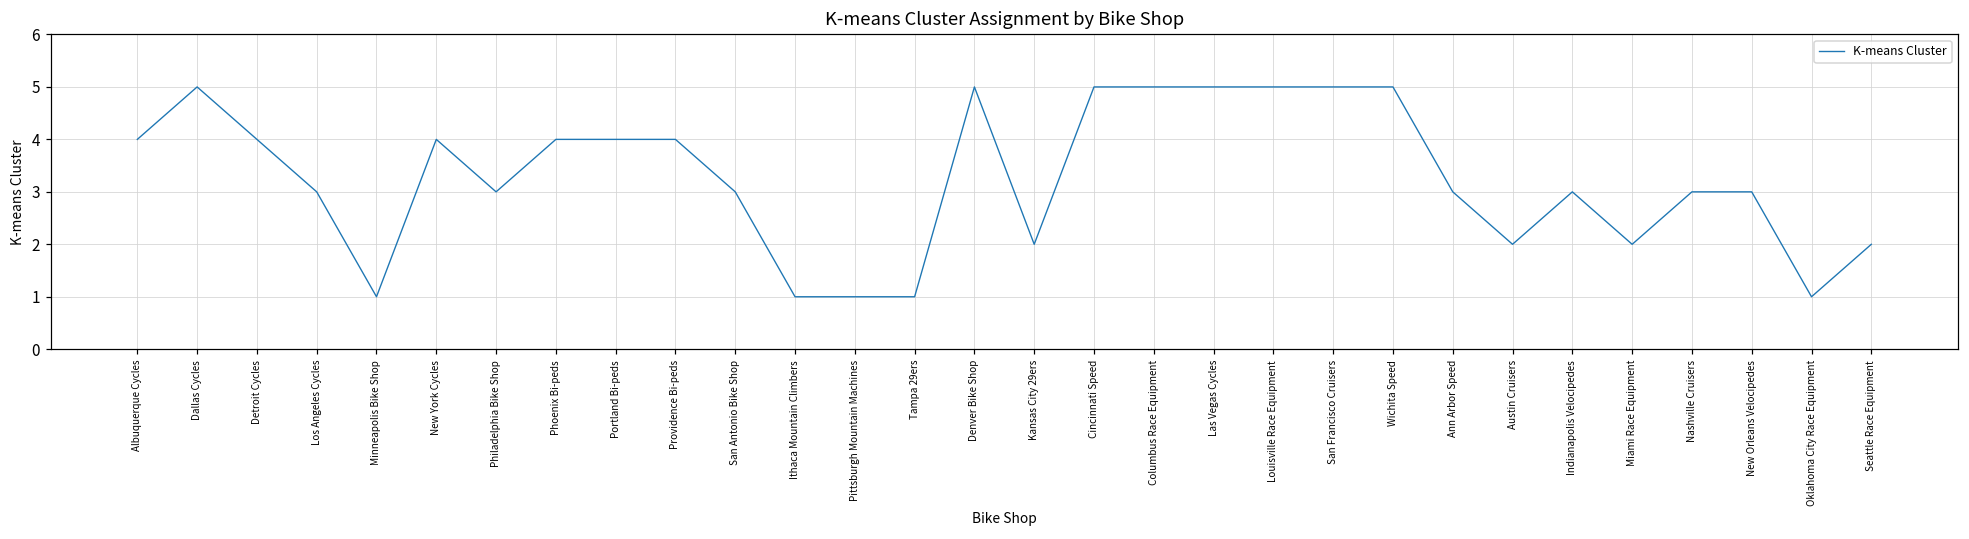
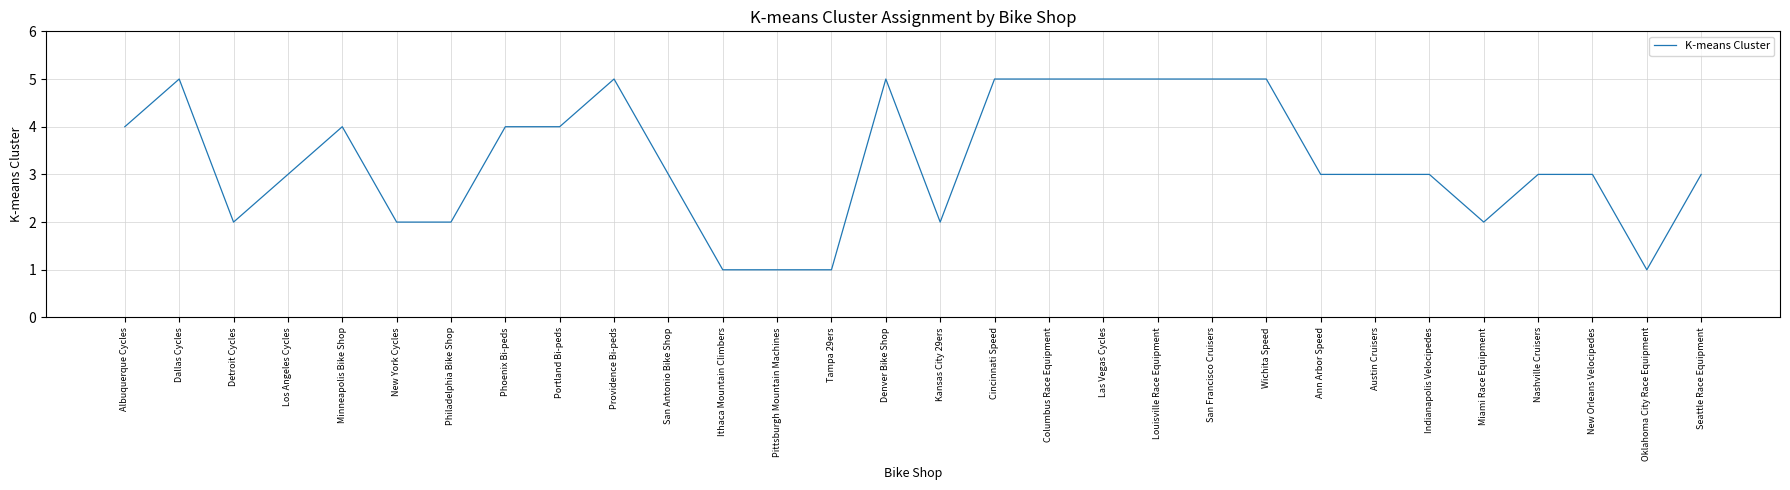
Detroit Cycles: 4 -> 2
Minneapolis Bike Shop: 1 -> 4
New York Cycles: 4 -> 2
Philadelphia Bike Shop: 3 -> 2
Providence Bi-peds: 4 -> 5
Austin Cruisers: 2 -> 3
Seattle Race Equipment: 2 -> 3
